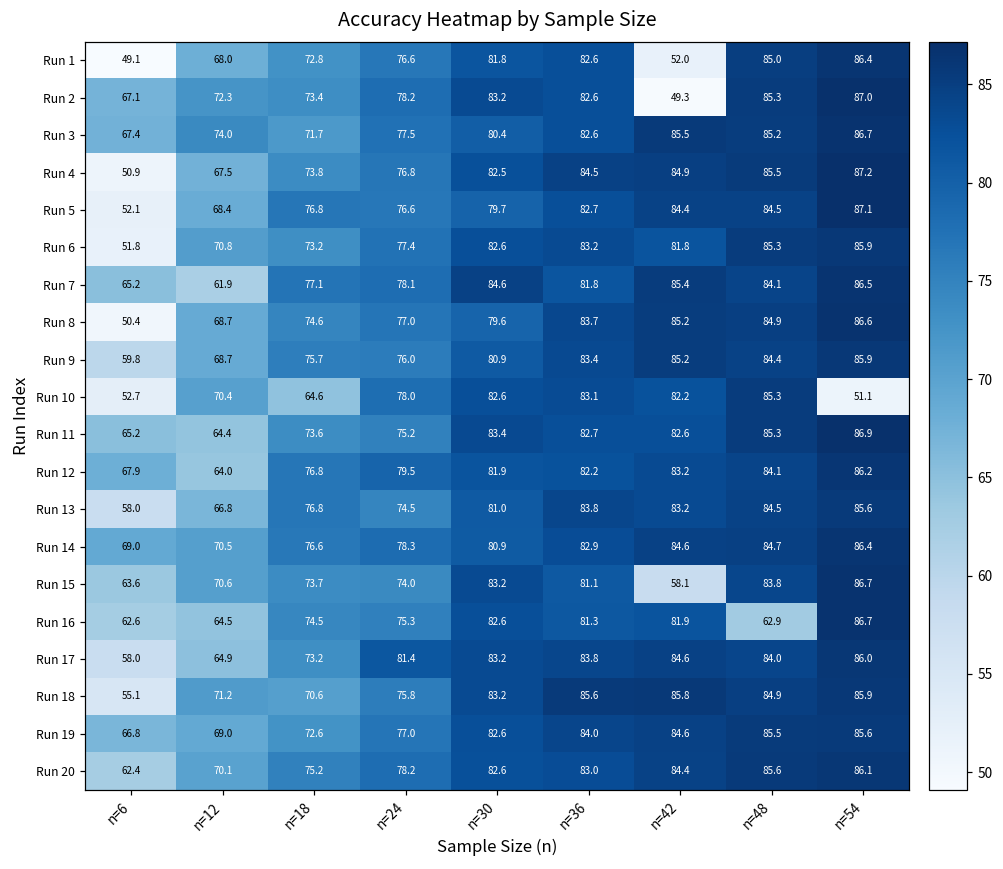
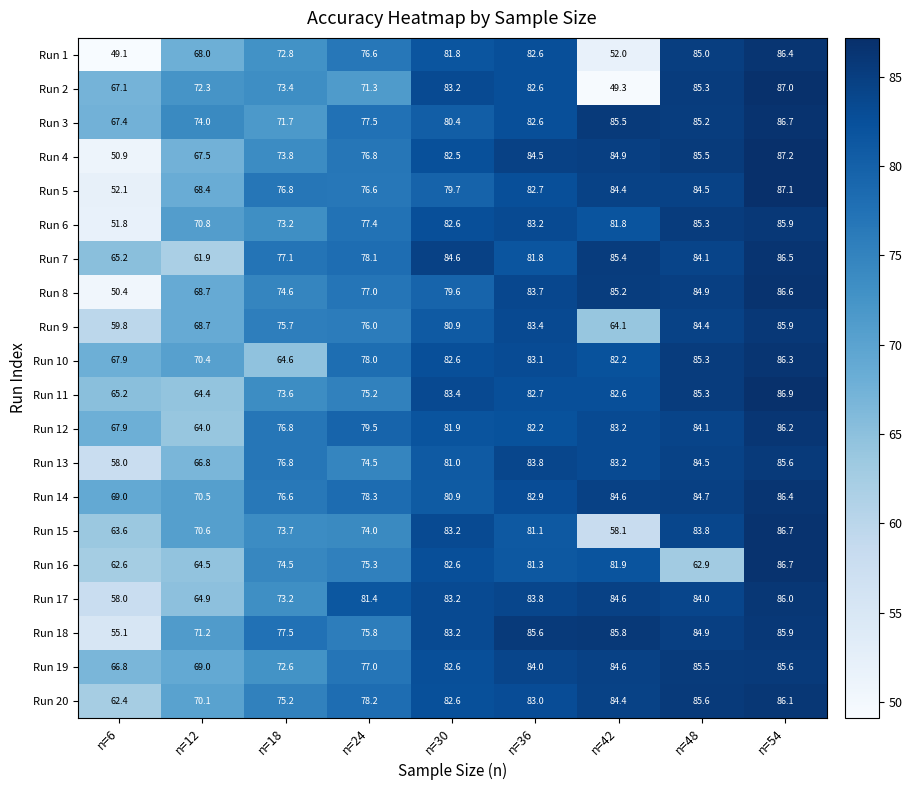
Run 2, n=24: 78.2 -> 71.3
Run 9, n=42: 85.2 -> 64.1
Run 10, n=6: 52.7 -> 67.9
Run 10, n=54: 51.1 -> 86.3
Run 18, n=18: 70.6 -> 77.5
